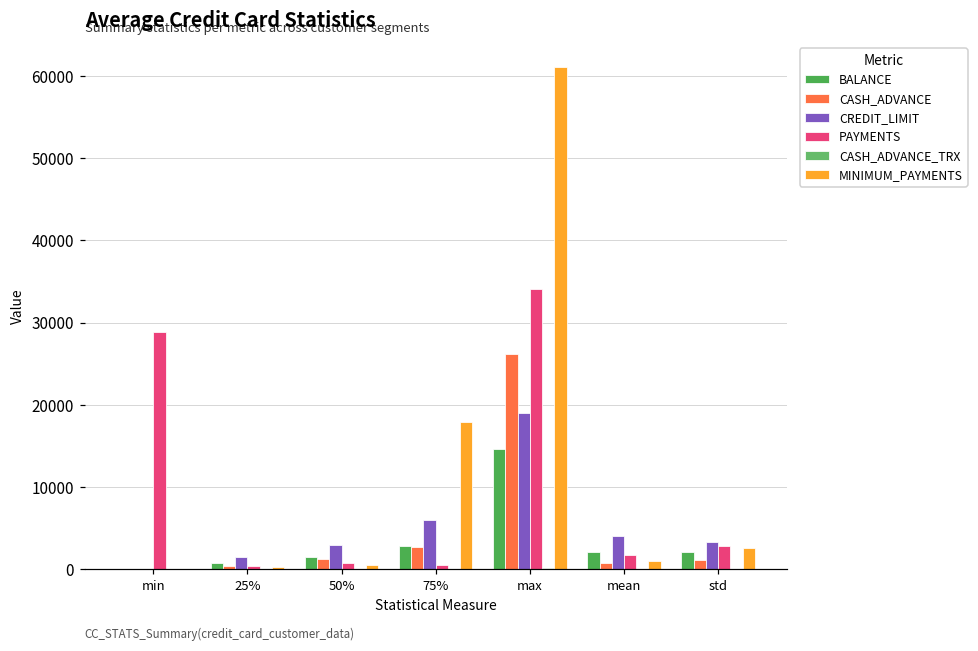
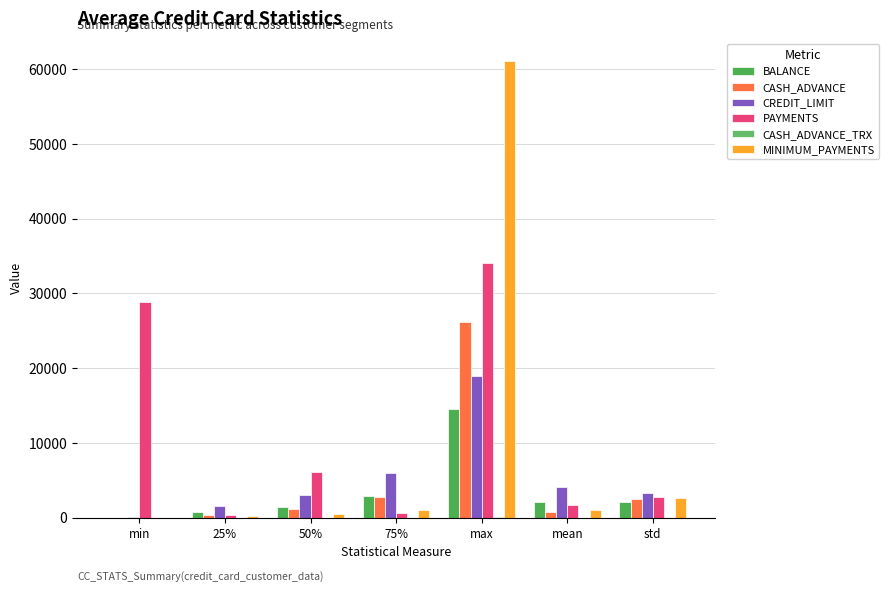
PAYMENTS, 50%: 1000 -> 6000
MINIMUM_PAYMENTS, 75%: 18000 -> 1000
CASH_ADVANCE, std: 1000 -> 3000
